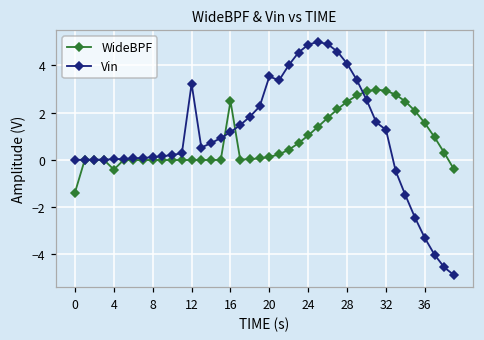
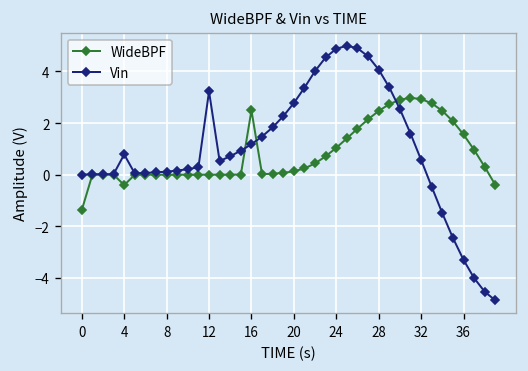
Vin, 4: 0.0 -> 0.8
Vin, 20: 3.5 -> 2.8
Vin, 32: 1.3 -> 0.6
